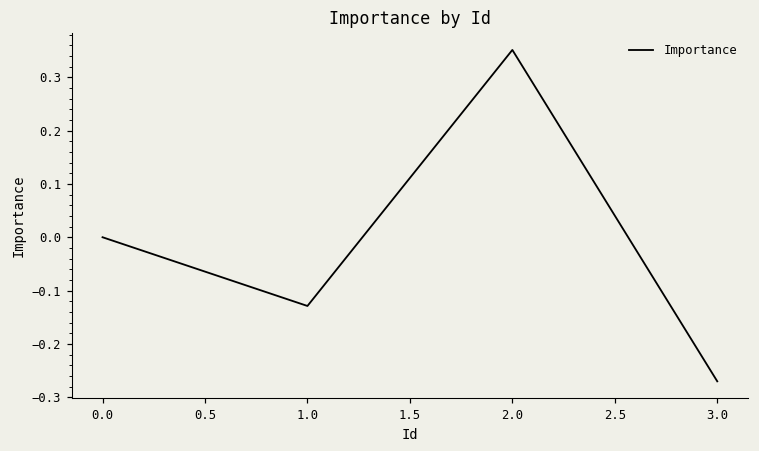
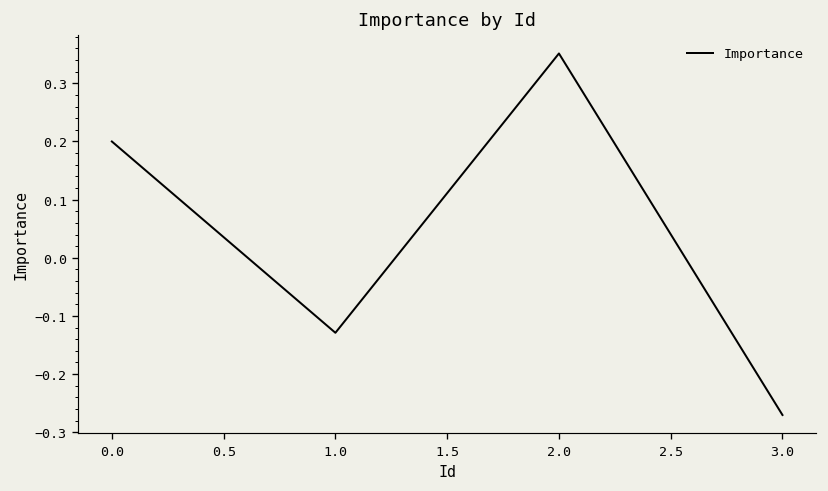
0.0: 0.0 -> 0.2
